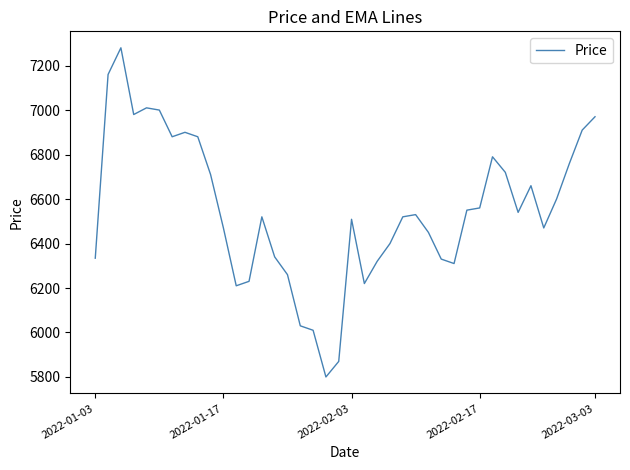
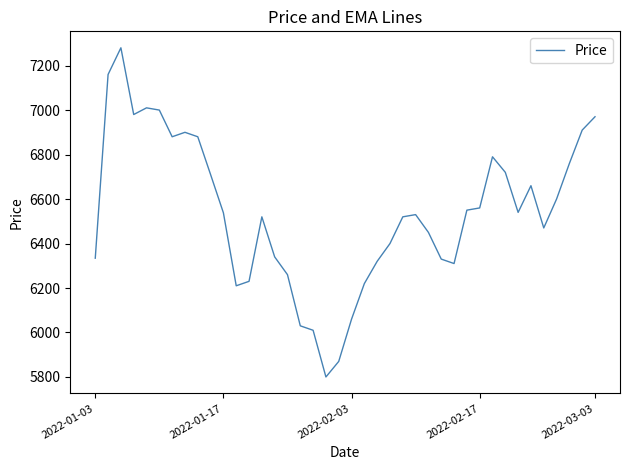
2022-01-17: 6470 -> 6540
2022-02-03: 6510 -> 6060
